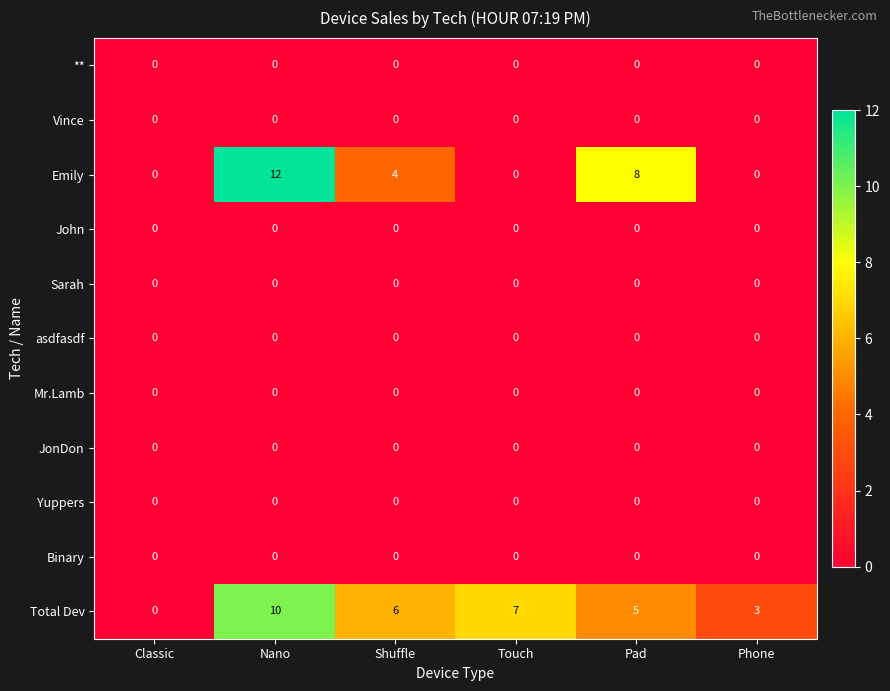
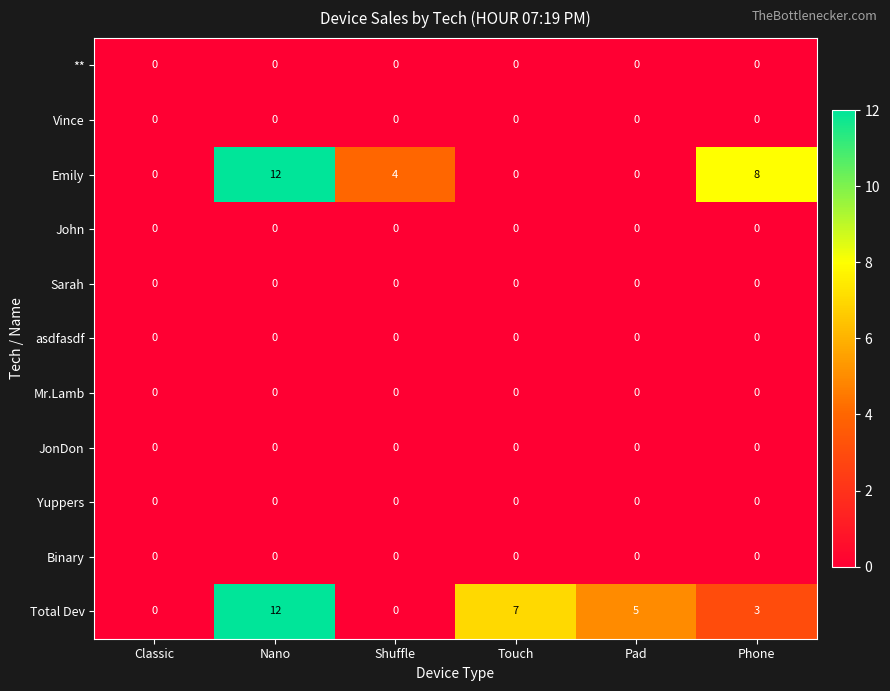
Emily, Pad: 8 -> 0
Emily, Phone: 0 -> 8
Total Dev, Nano: 10 -> 12
Total Dev, Shuffle: 6 -> 0
